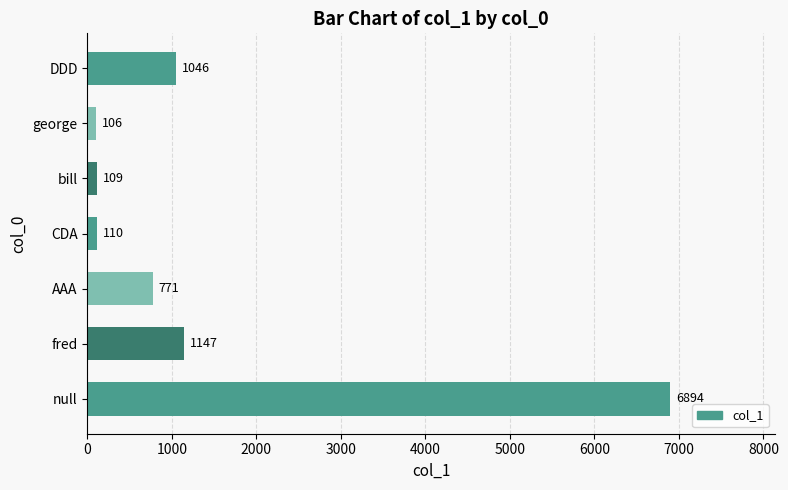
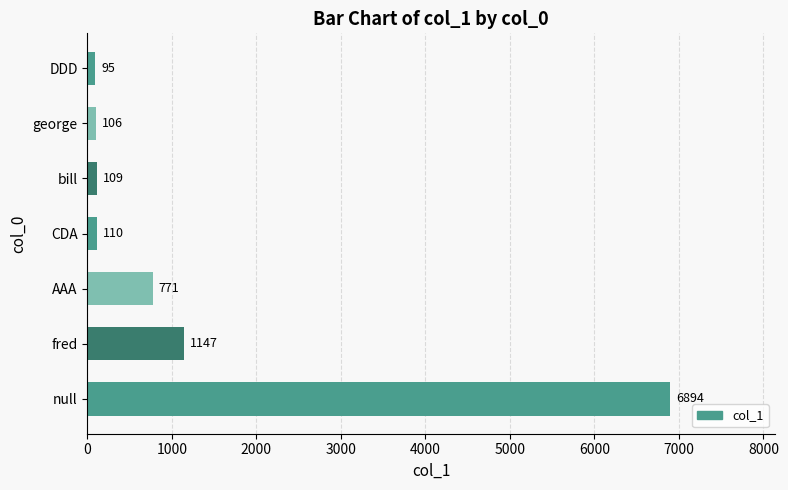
DDD: 1046 -> 95
